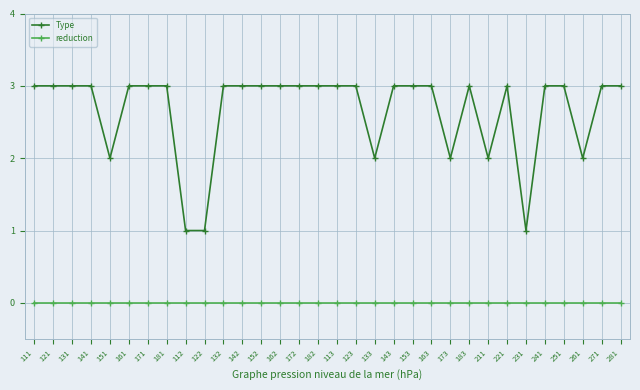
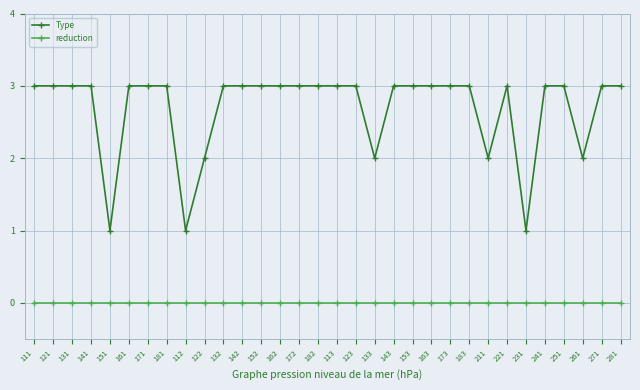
Type, 151: 2 -> 1
Type, 122: 1 -> 2
Type, 173: 2 -> 3
